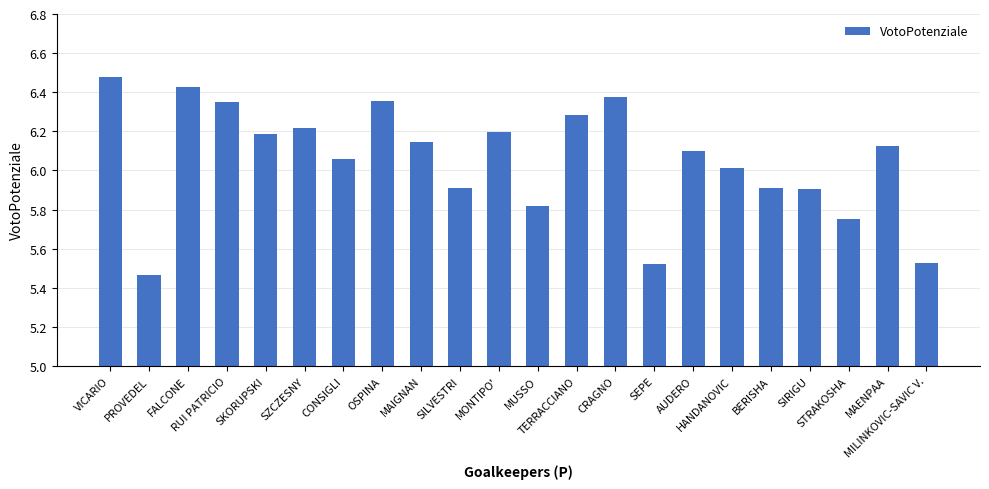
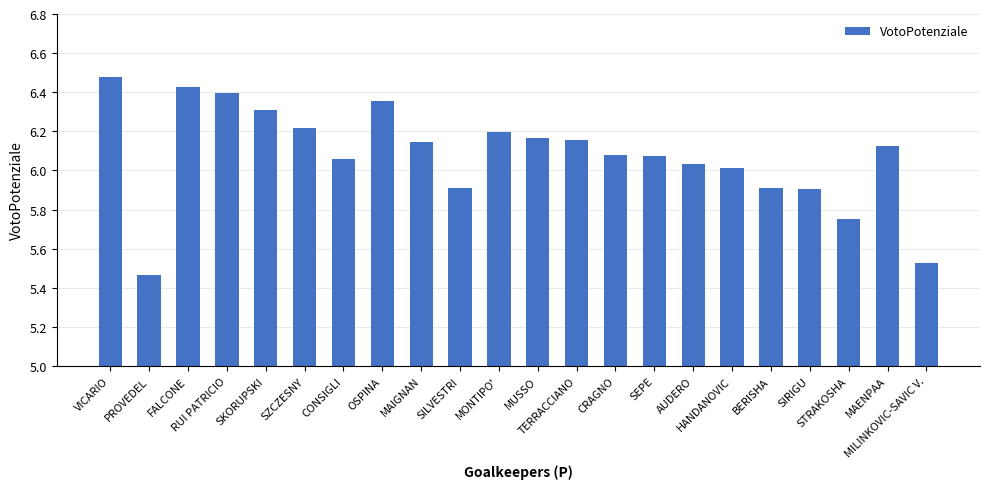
RUI PATRICIO: 6.35 -> 6.40
SKORUPSKI: 6.19 -> 6.31
MUSSO: 5.82 -> 6.17
TERRACCIANO: 6.28 -> 6.16
CRAGNO: 6.37 -> 6.08
SEPE: 5.52 -> 6.07
AUDERO: 6.10 -> 6.03
